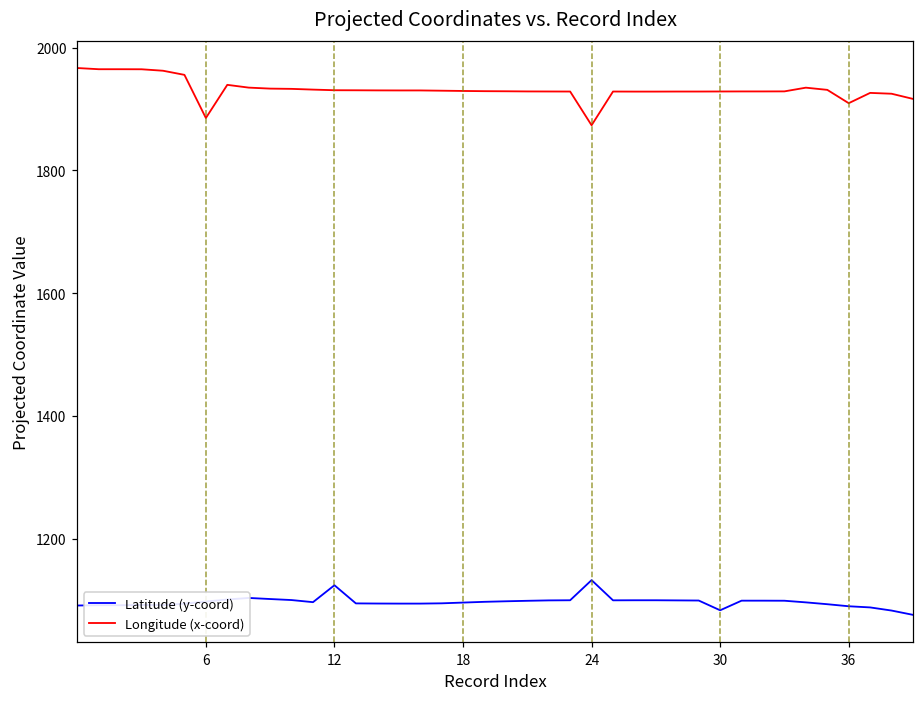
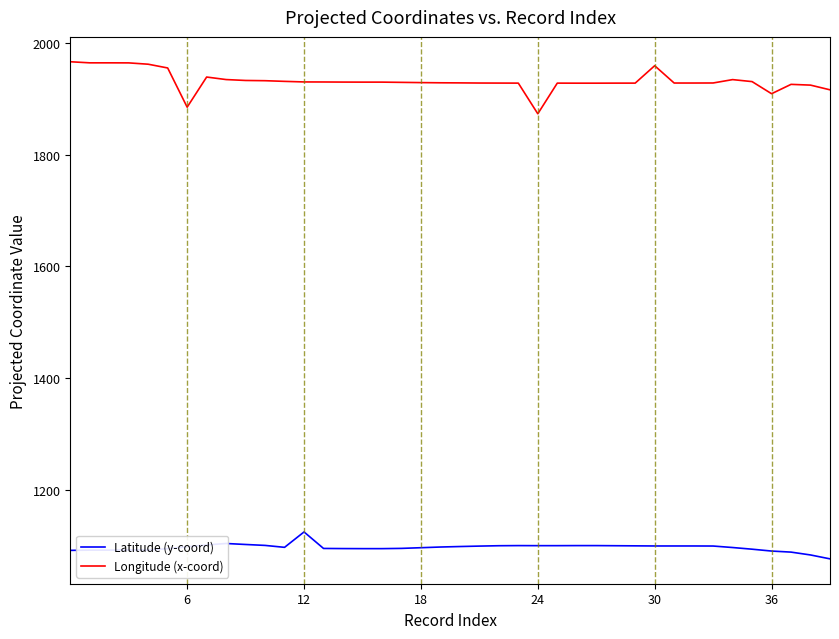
Latitude (y-coord), 24: 1130 -> 1100
Latitude (y-coord), 30: 1080 -> 1100
Longitude (x-coord), 30: 1930 -> 1960
